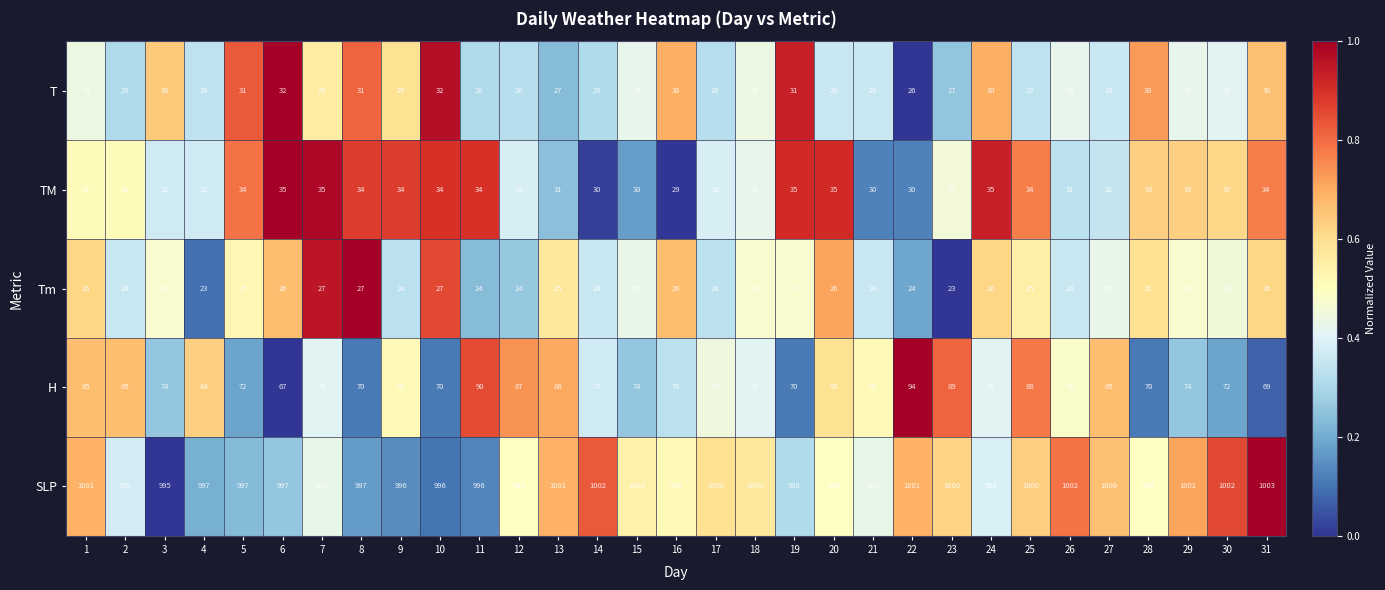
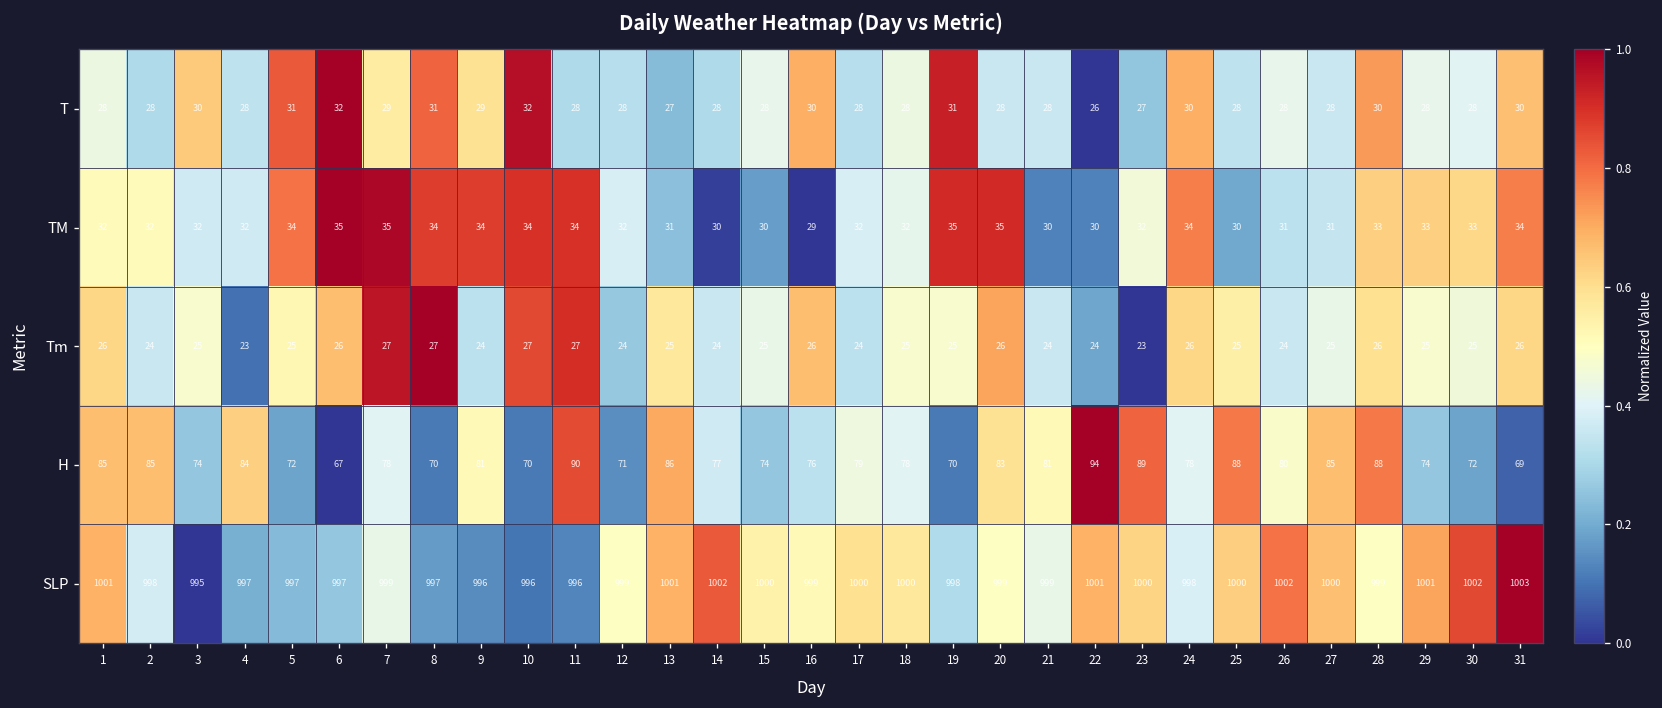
TM, 24: 35 -> 34
TM, 25: 34 -> 30
Tm, 11: 24 -> 27
H, 12: 87 -> 71
H, 28: 70 -> 88
